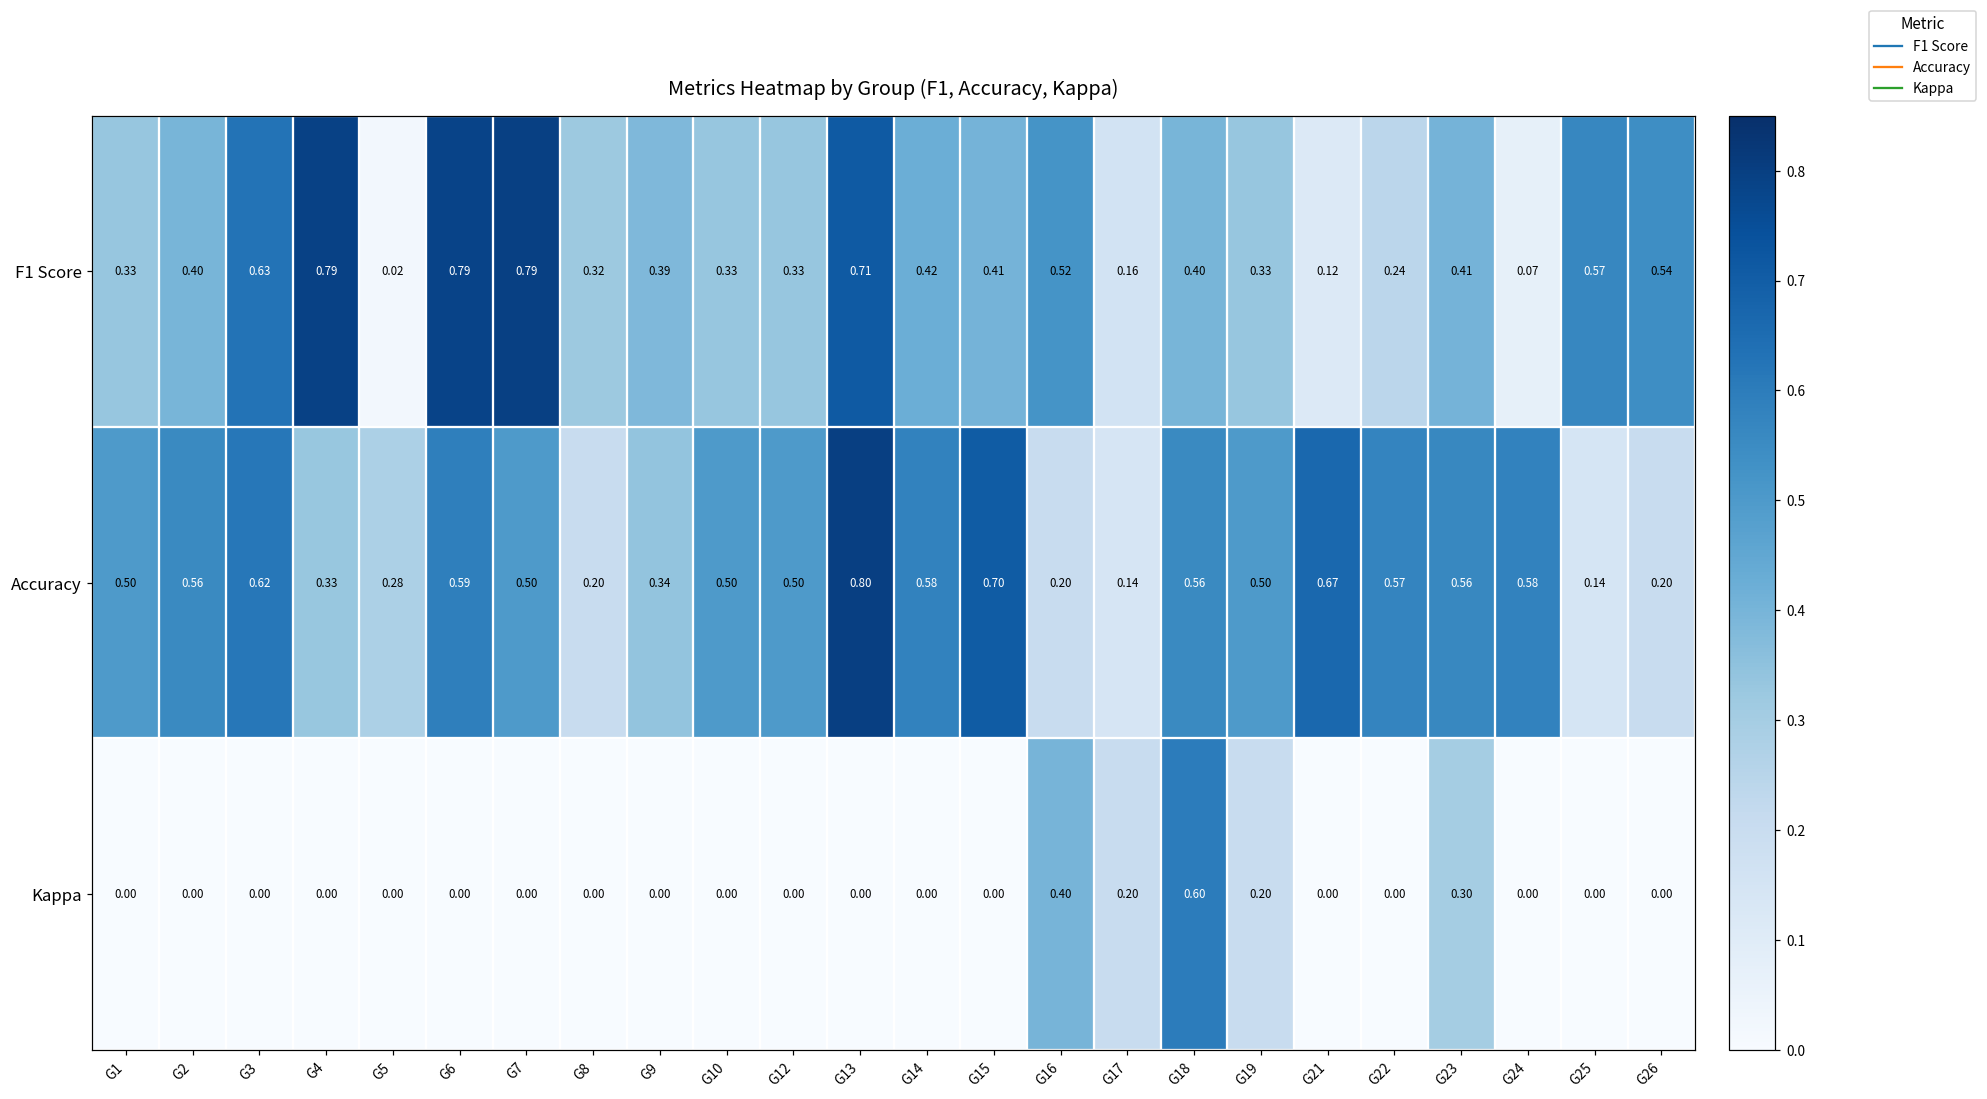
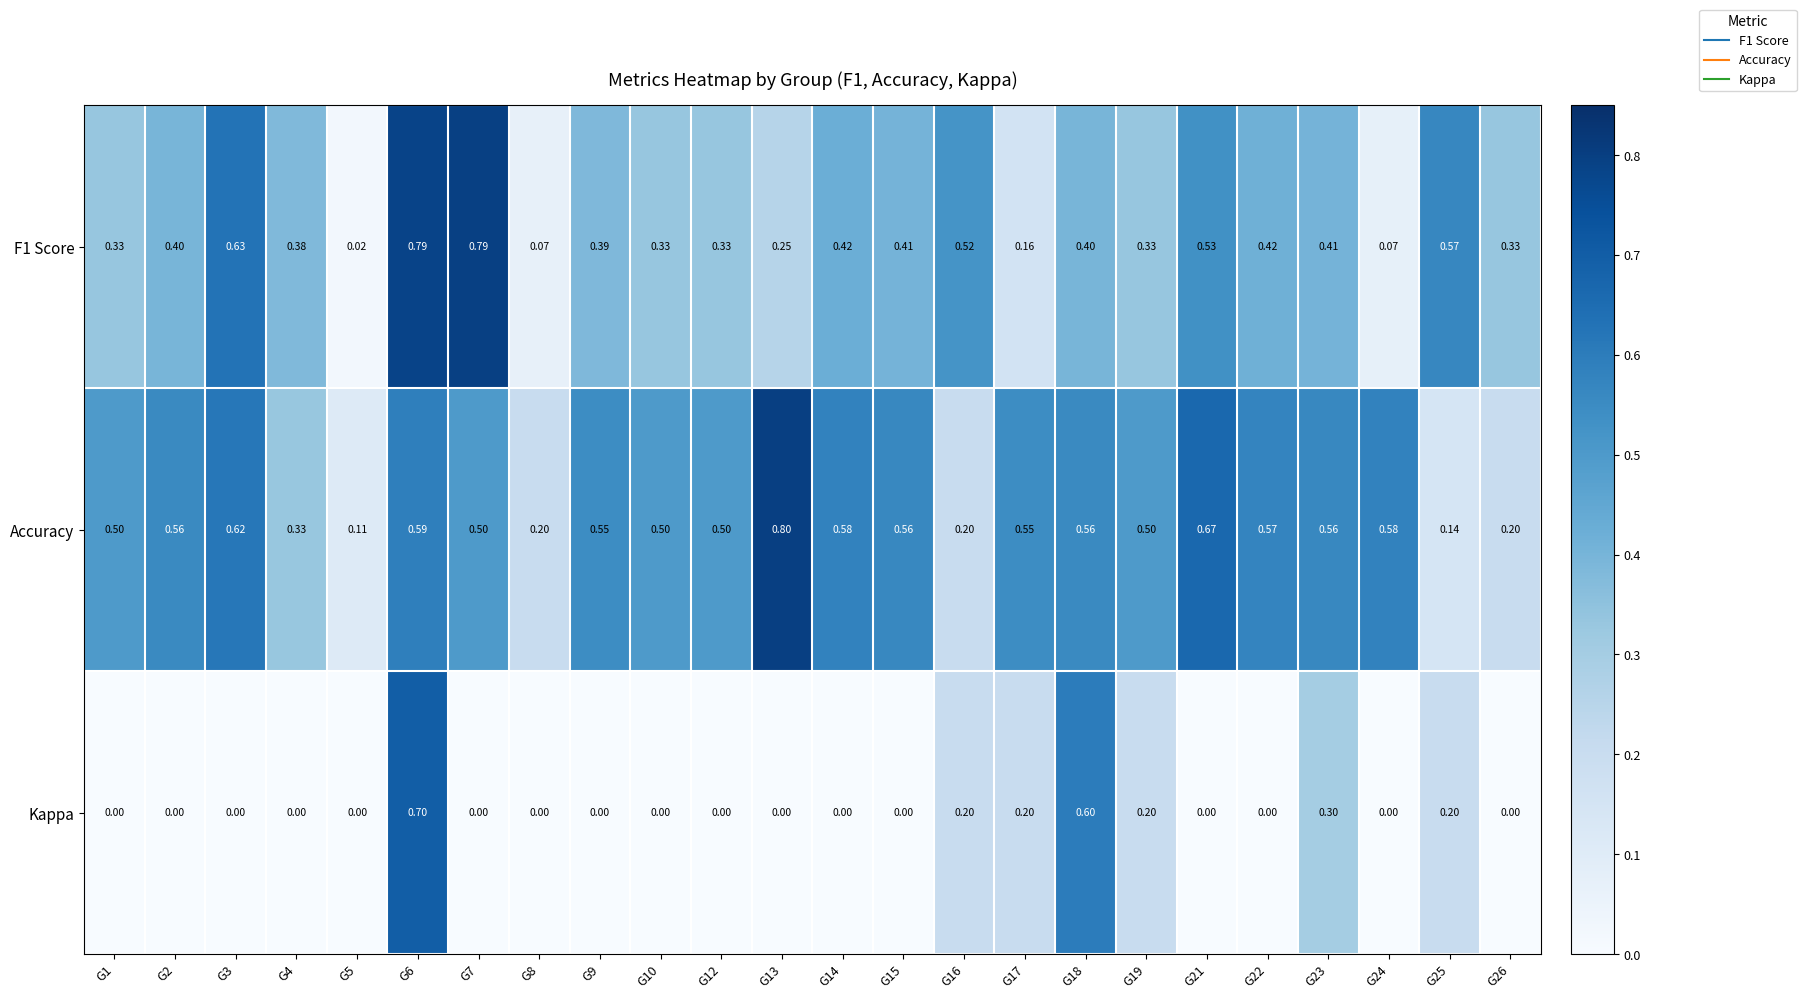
F1 Score, G4: 0.79 -> 0.38
F1 Score, G8: 0.32 -> 0.07
F1 Score, G13: 0.71 -> 0.25
F1 Score, G21: 0.12 -> 0.53
F1 Score, G22: 0.24 -> 0.42
F1 Score, G26: 0.54 -> 0.33
Accuracy, G5: 0.28 -> 0.11
Accuracy, G9: 0.34 -> 0.55
Accuracy, G15: 0.70 -> 0.56
Accuracy, G17: 0.14 -> 0.55
Kappa, G6: 0.00 -> 0.70
Kappa, G16: 0.40 -> 0.20
Kappa, G25: 0.00 -> 0.20
